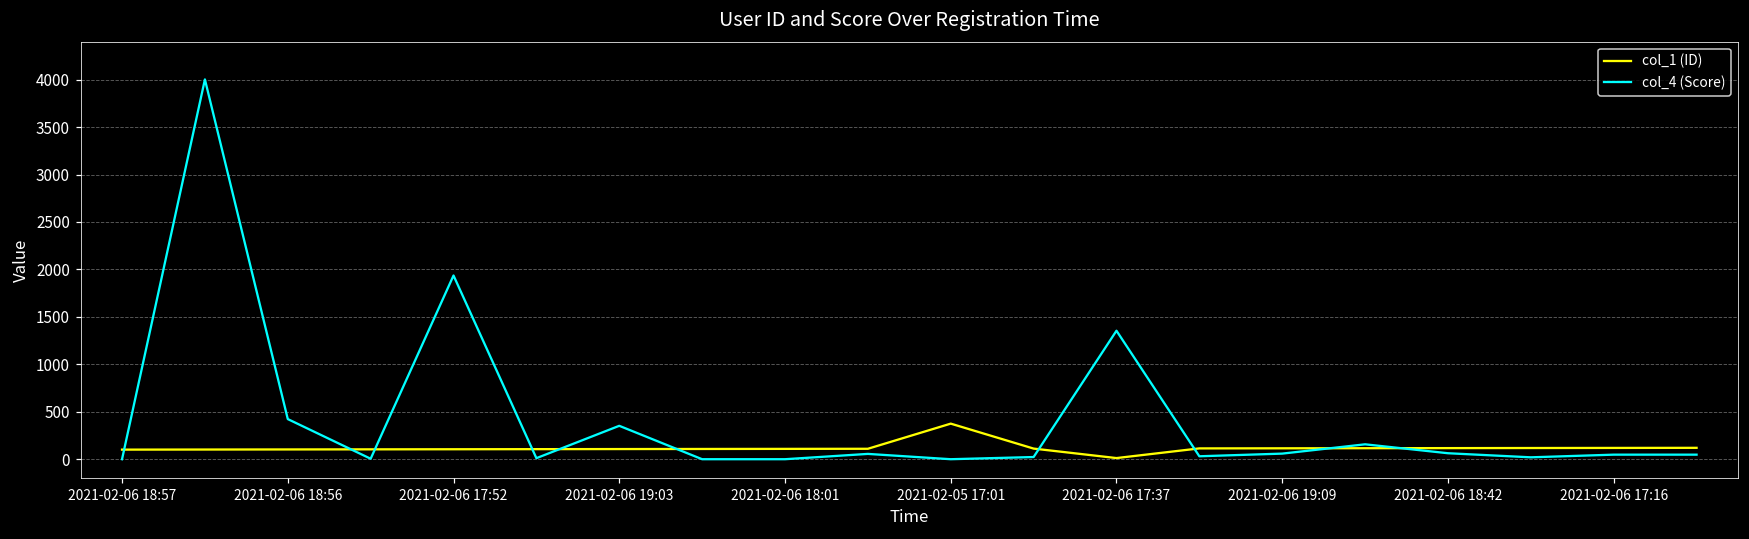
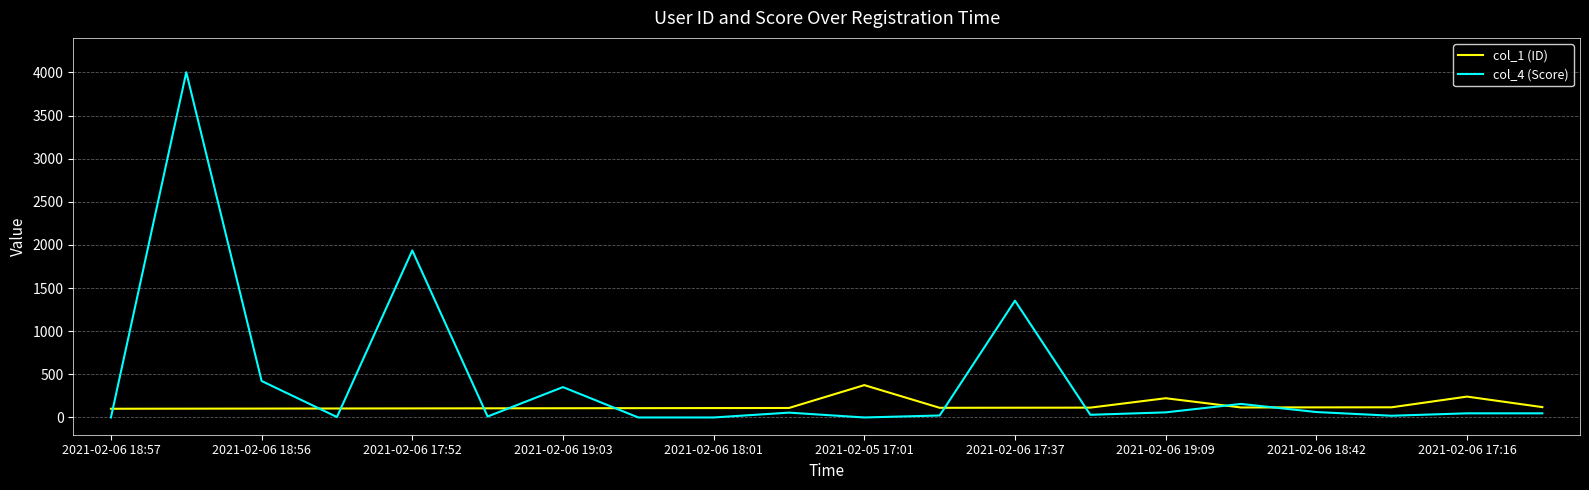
col_1 (ID), 2021-02-06 17:37: 0 -> 100
col_1 (ID), 2021-02-06 19:09: 100 -> 200
col_1 (ID), 2021-02-06 17:16: 100 -> 200
